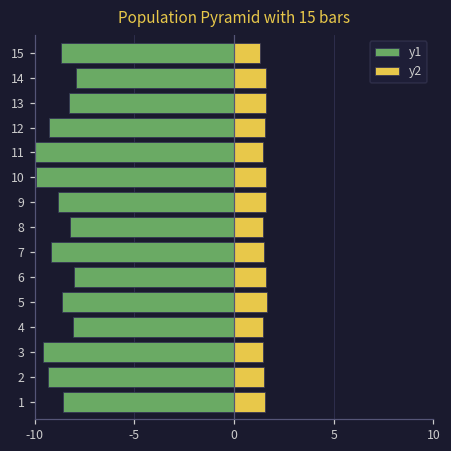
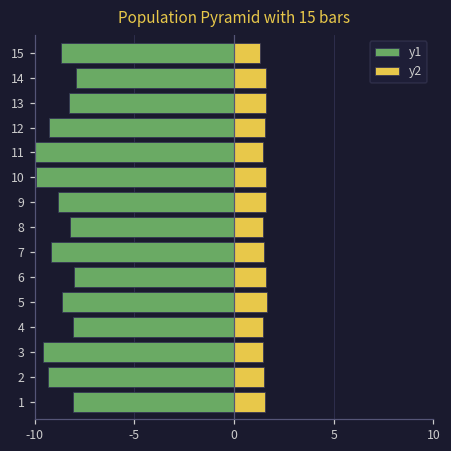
y1, 1: -8.6 -> -8.1
